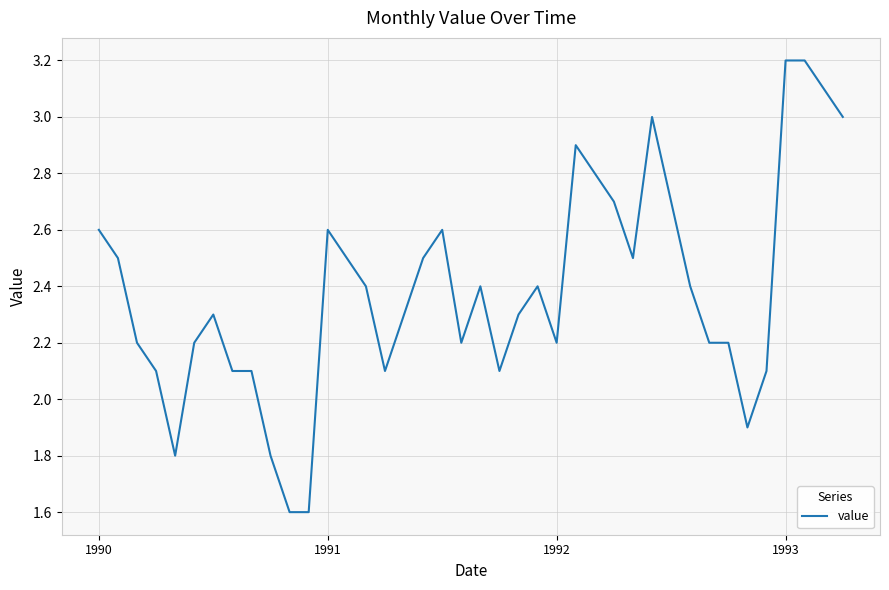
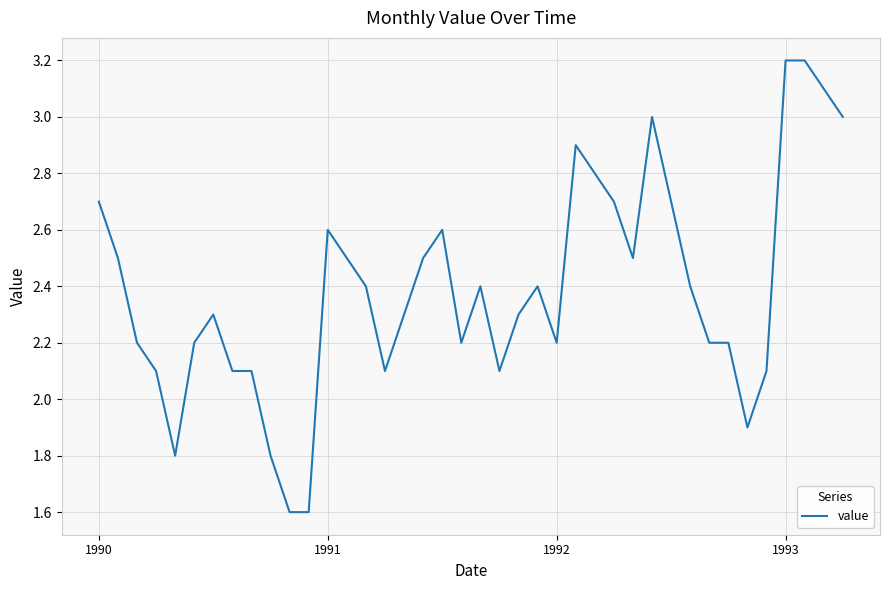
1990: 2.6 -> 2.7
